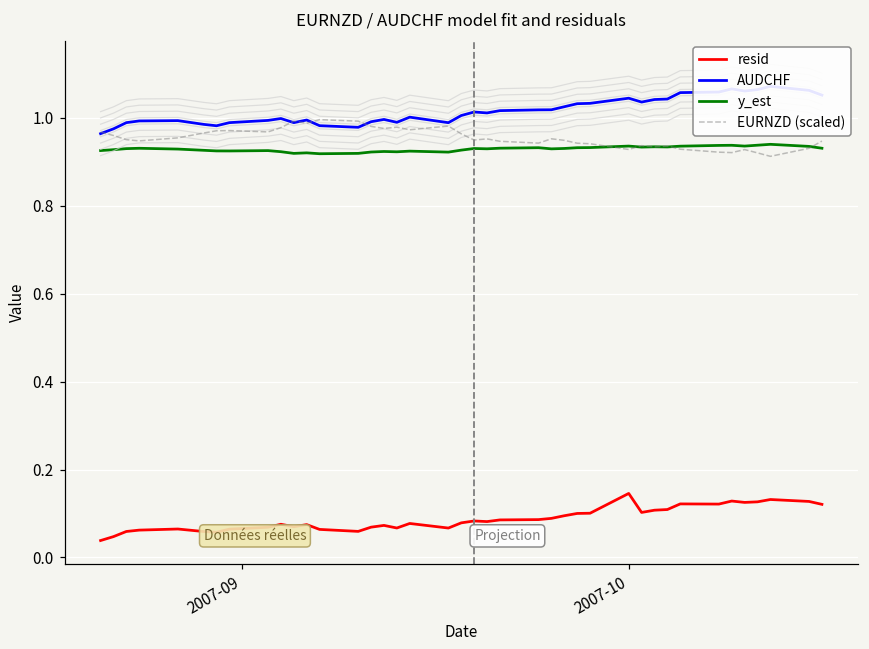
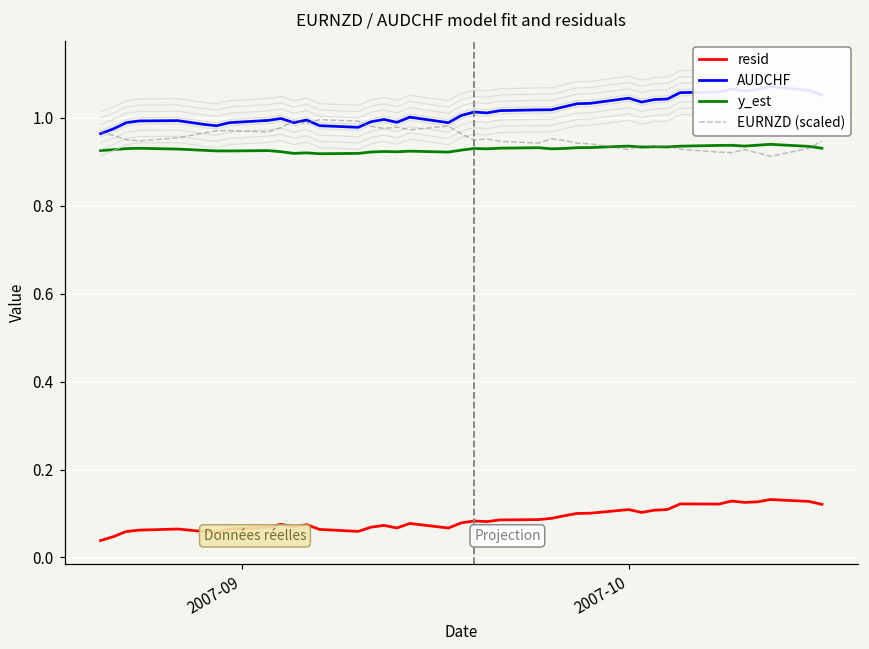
resid, 2007-10: 0.15 -> 0.11
